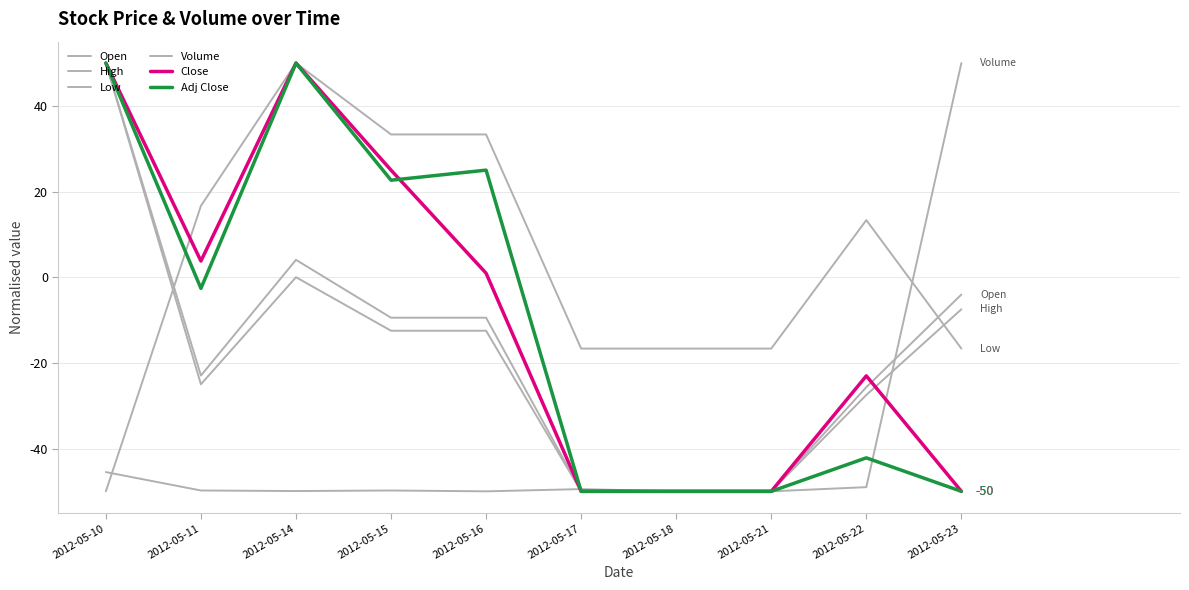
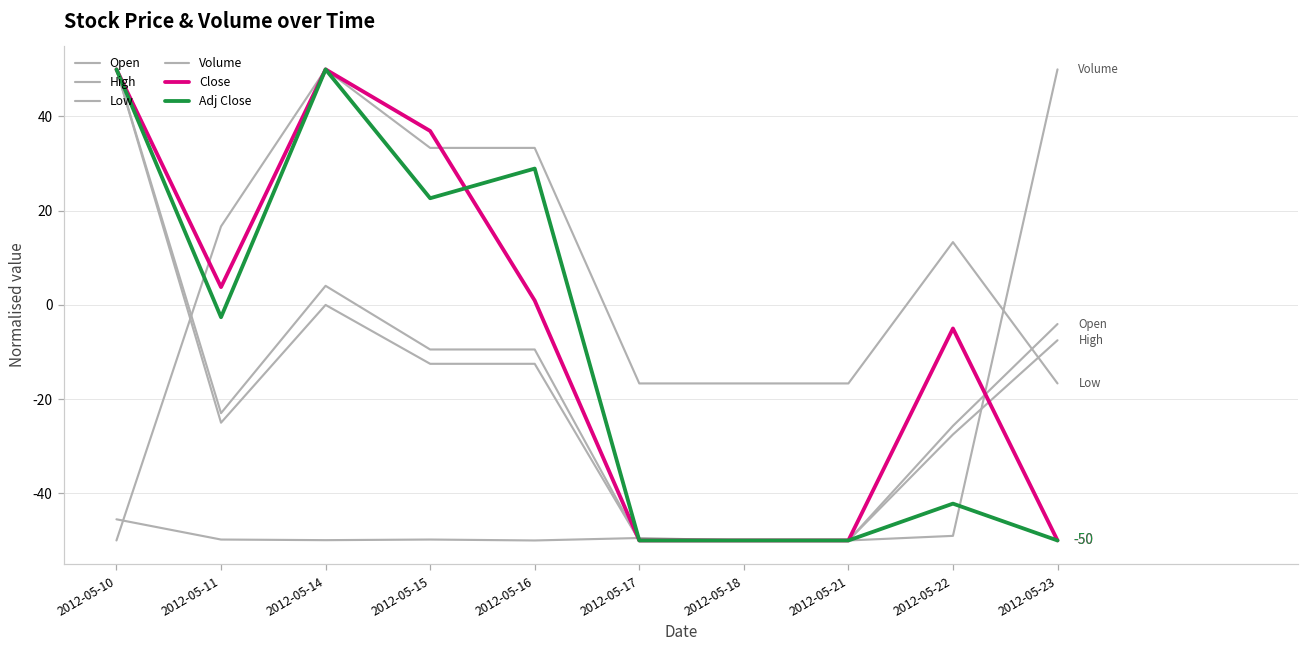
Close, 2012-05-15: 25 -> 37
Adj Close, 2012-05-16: 25 -> 29
Close, 2012-05-22: -23 -> -5
